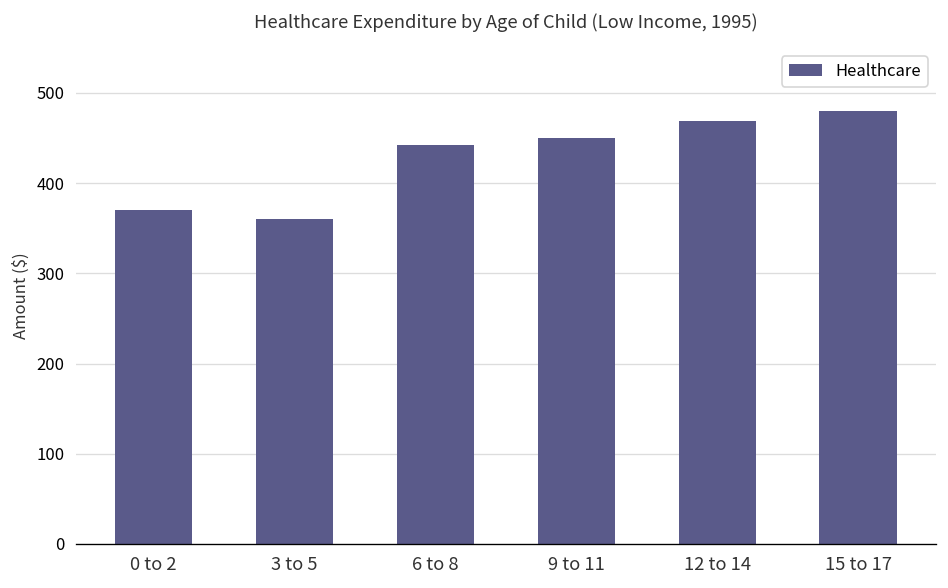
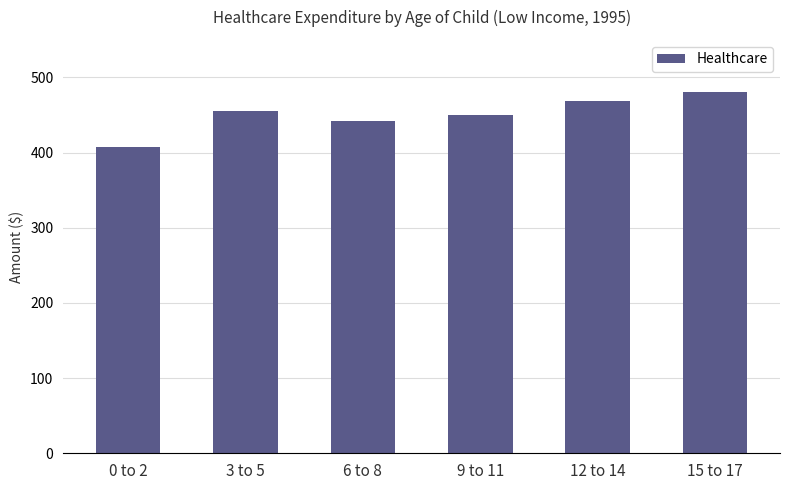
0 to 2: 370 -> 410
3 to 5: 360 -> 460
